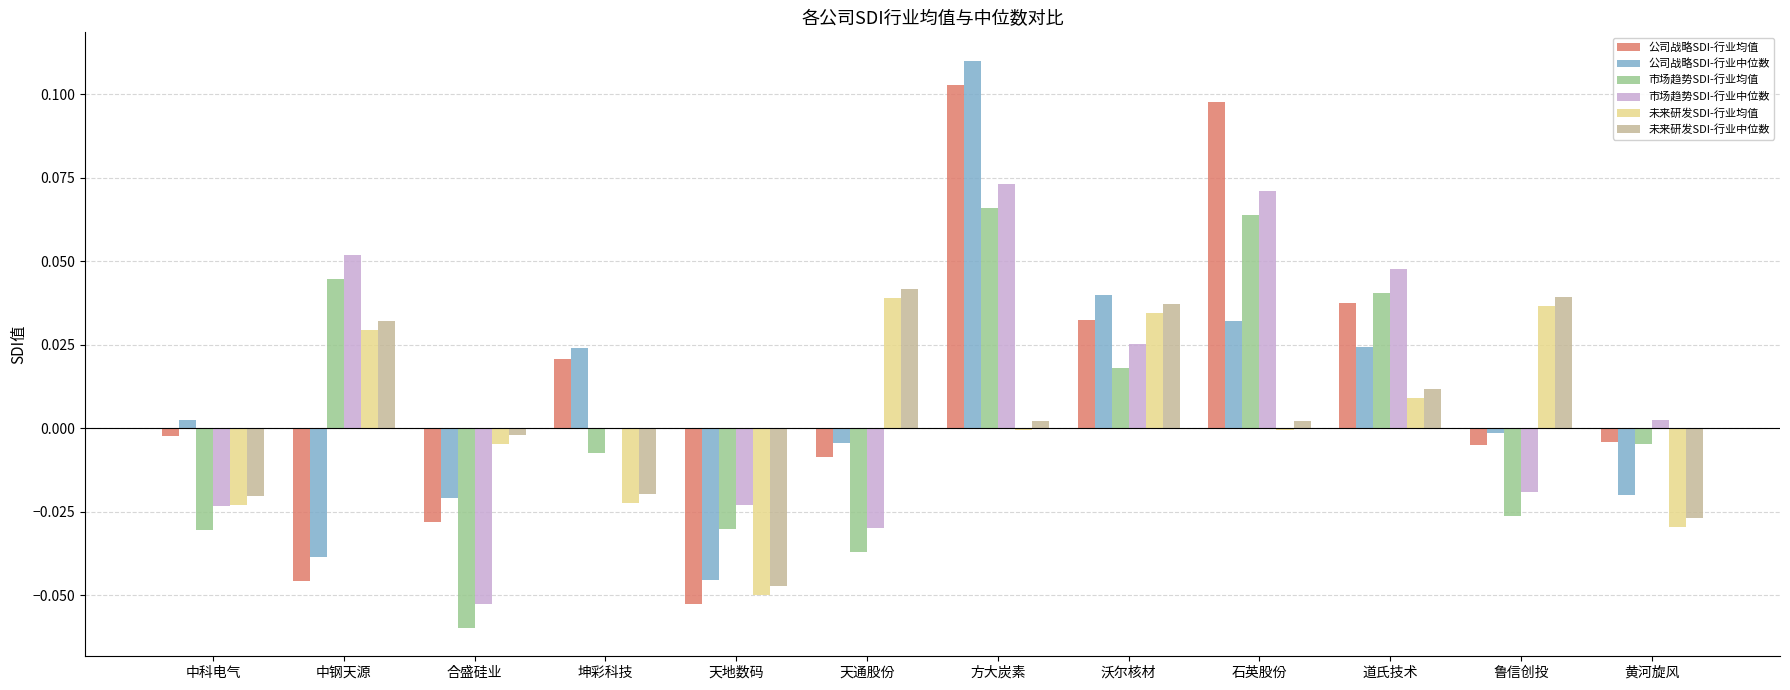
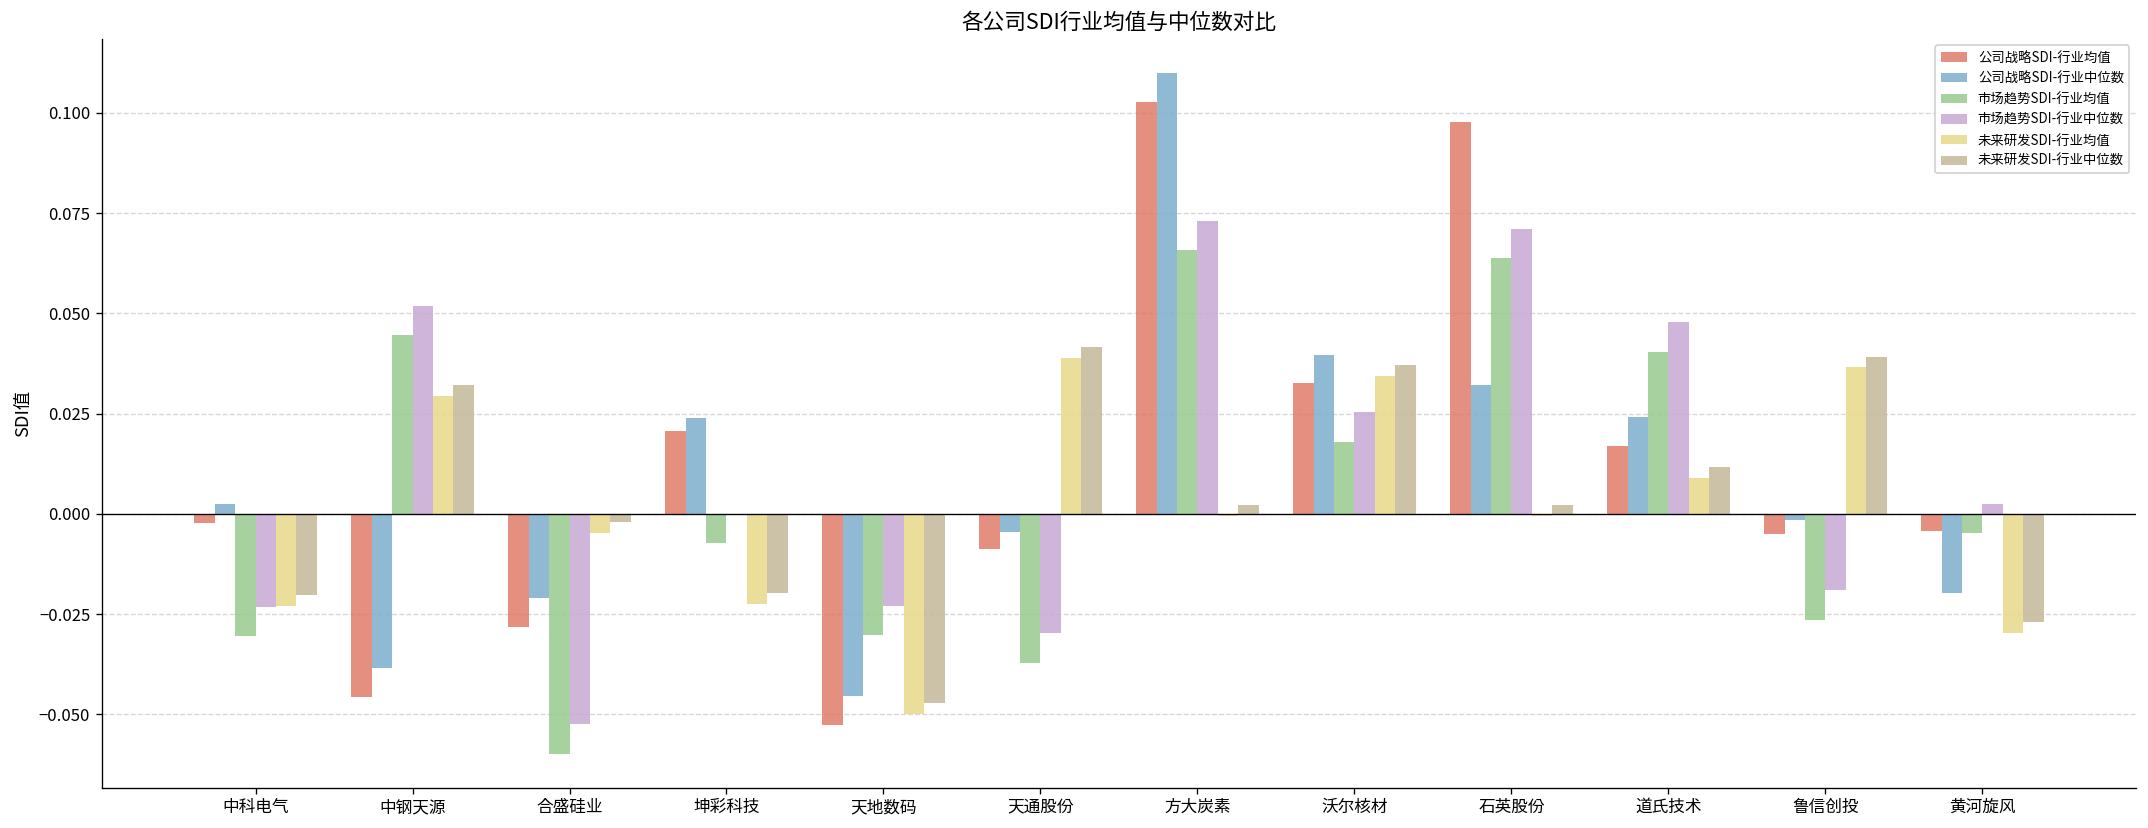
公司战略SDI-行业均值, 道氏技术: 0.037 -> 0.017
